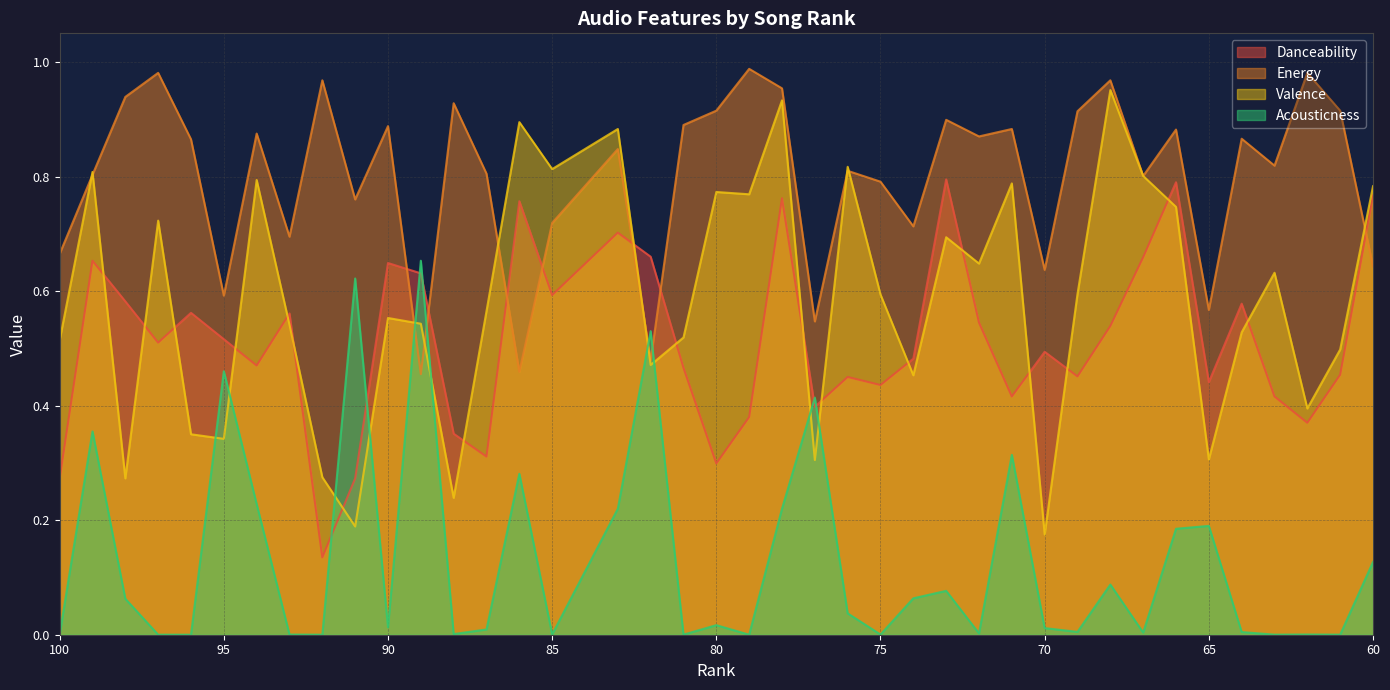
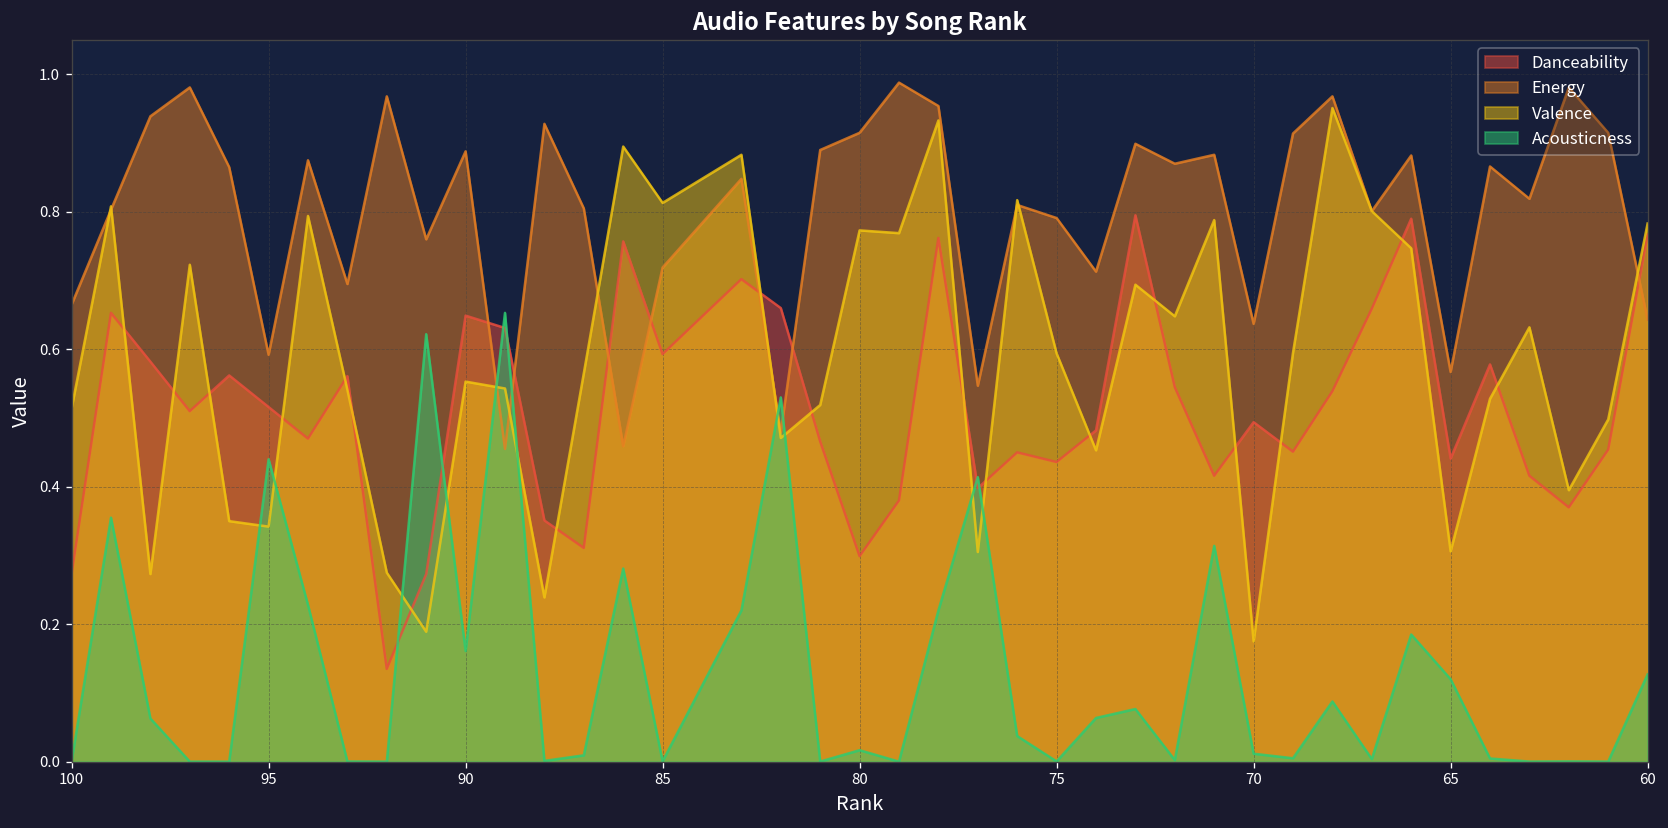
Acousticness, 95: 0.46 -> 0.44
Acousticness, 90: 0.01 -> 0.16
Acousticness, 65: 0.19 -> 0.12
